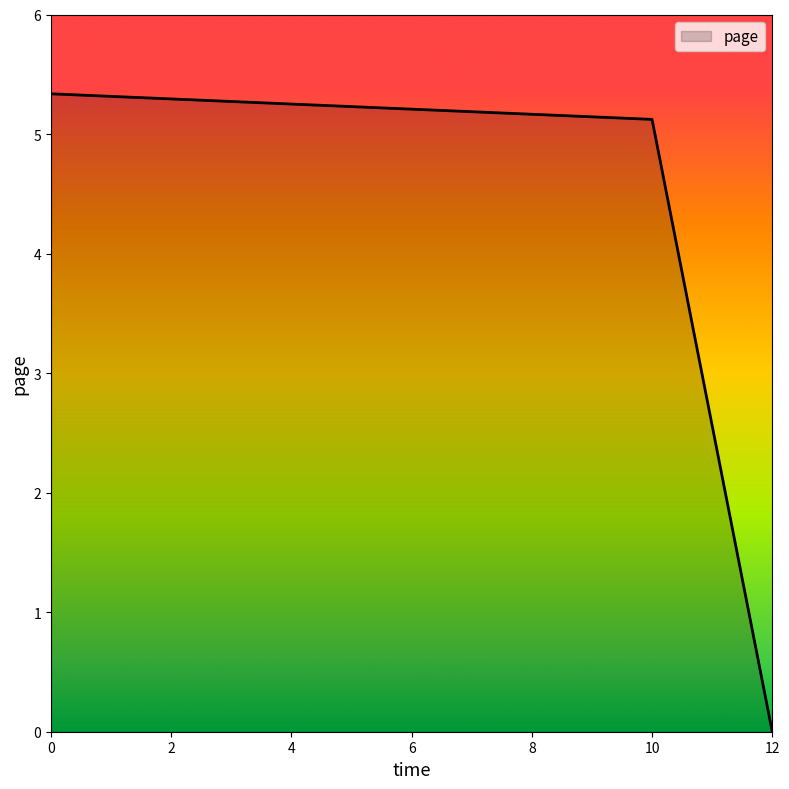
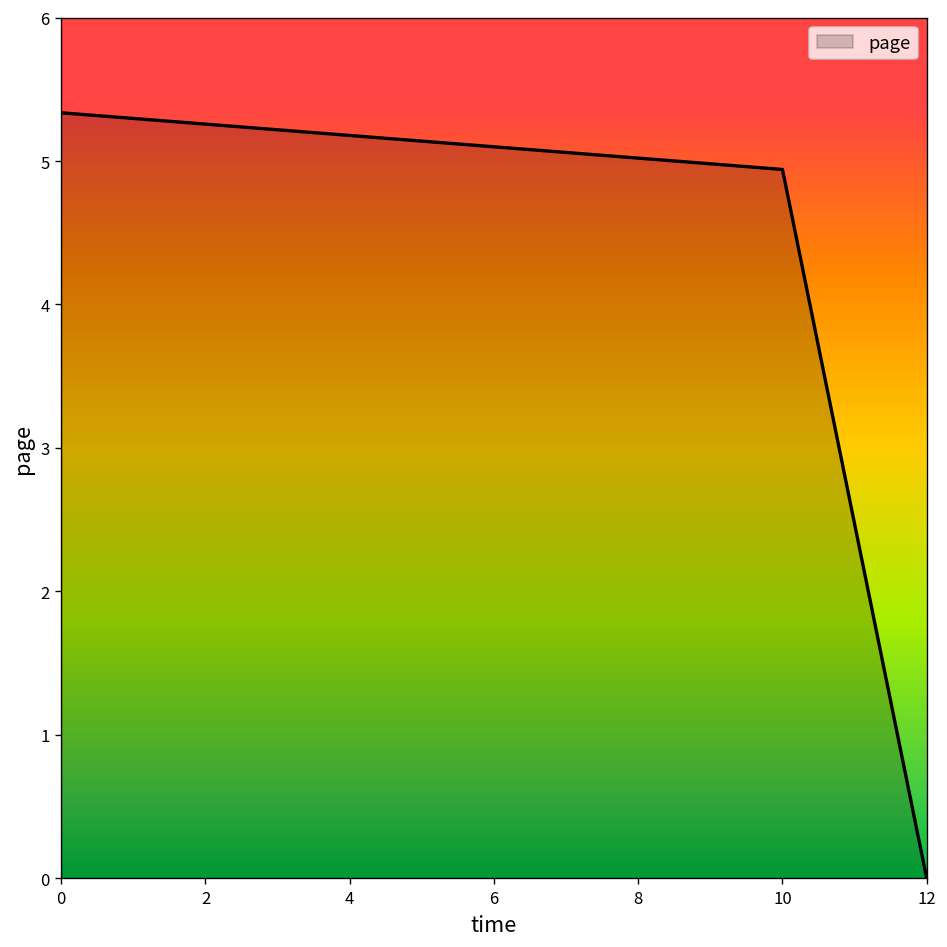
10: 5.12 -> 4.94
